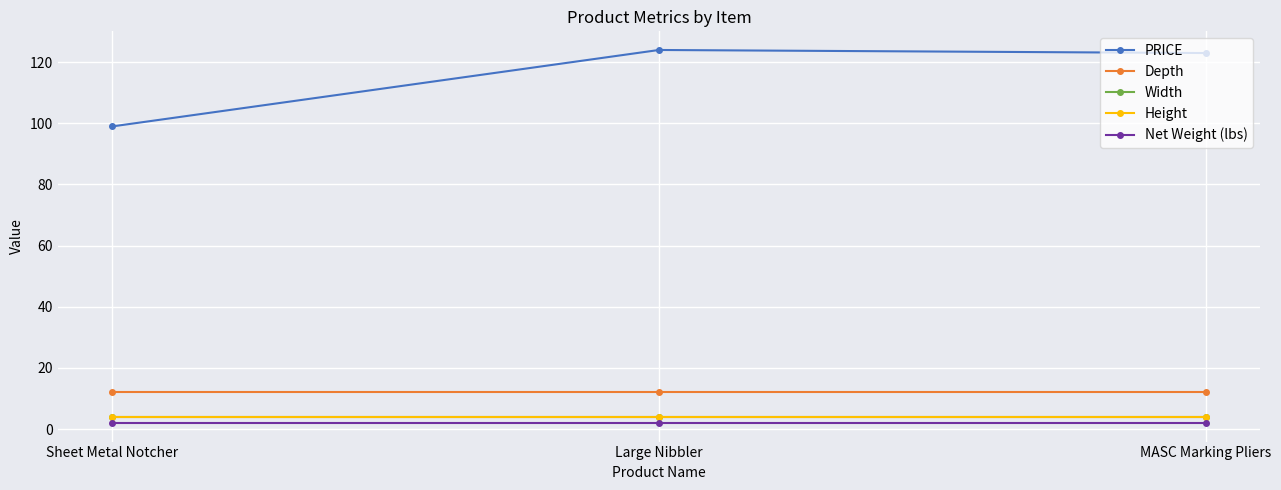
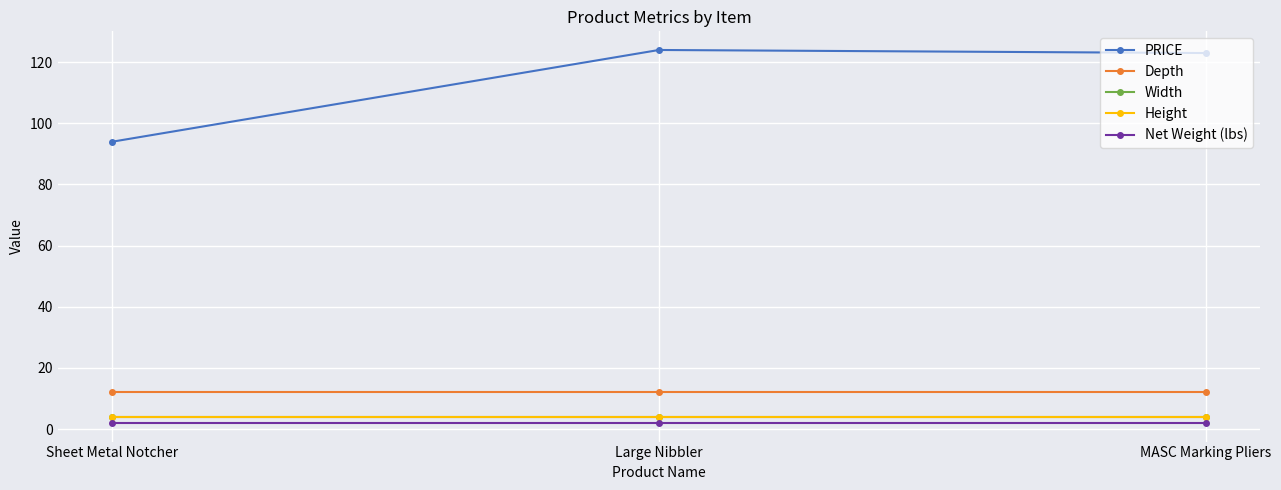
PRICE, Sheet Metal Notcher: 99 -> 94
